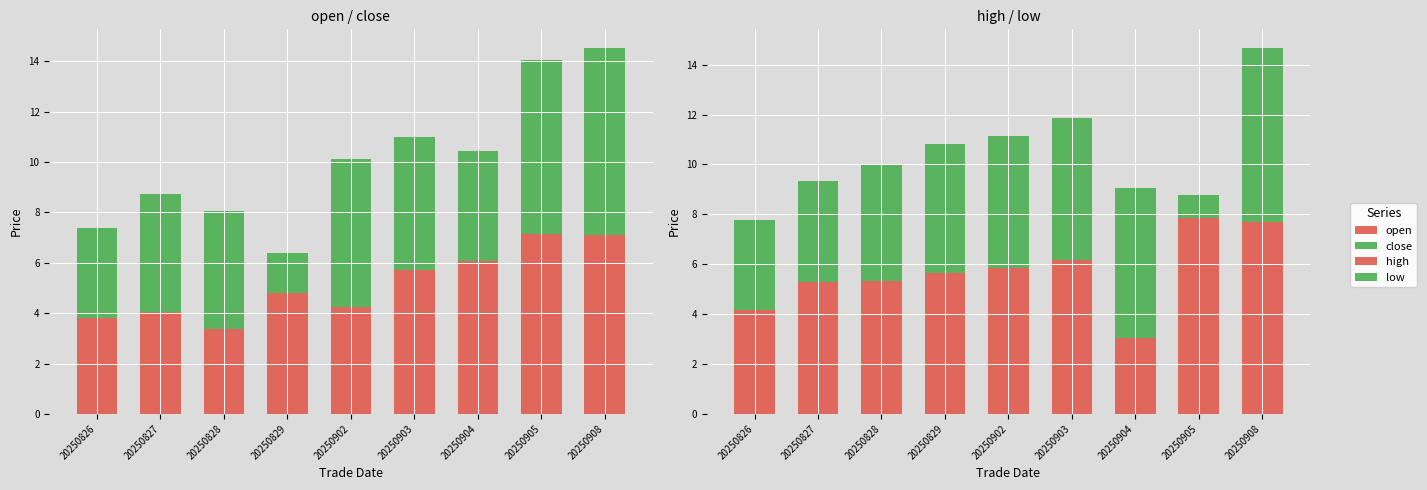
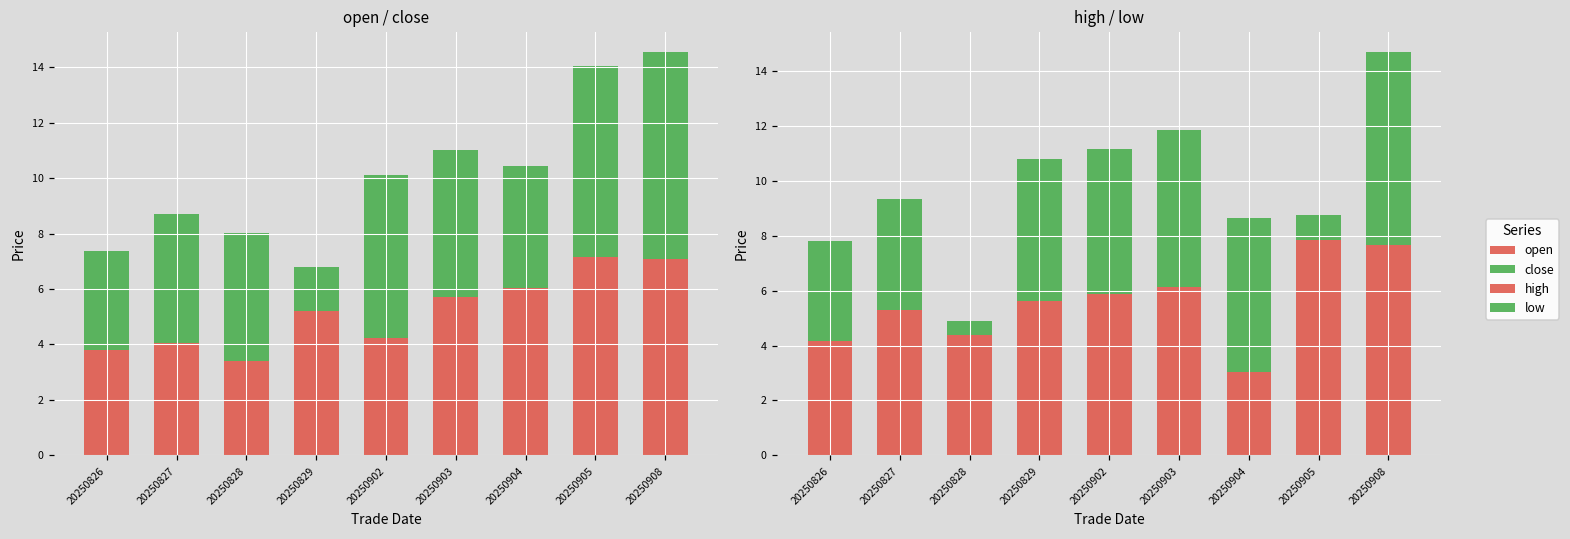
open / close, open, 20250829: 4.8 -> 5.2
high / low, high, 20250828: 5.3 -> 4.4
high / low, low, 20250828: 4.7 -> 0.5
high / low, low, 20250904: 6.0 -> 5.6
